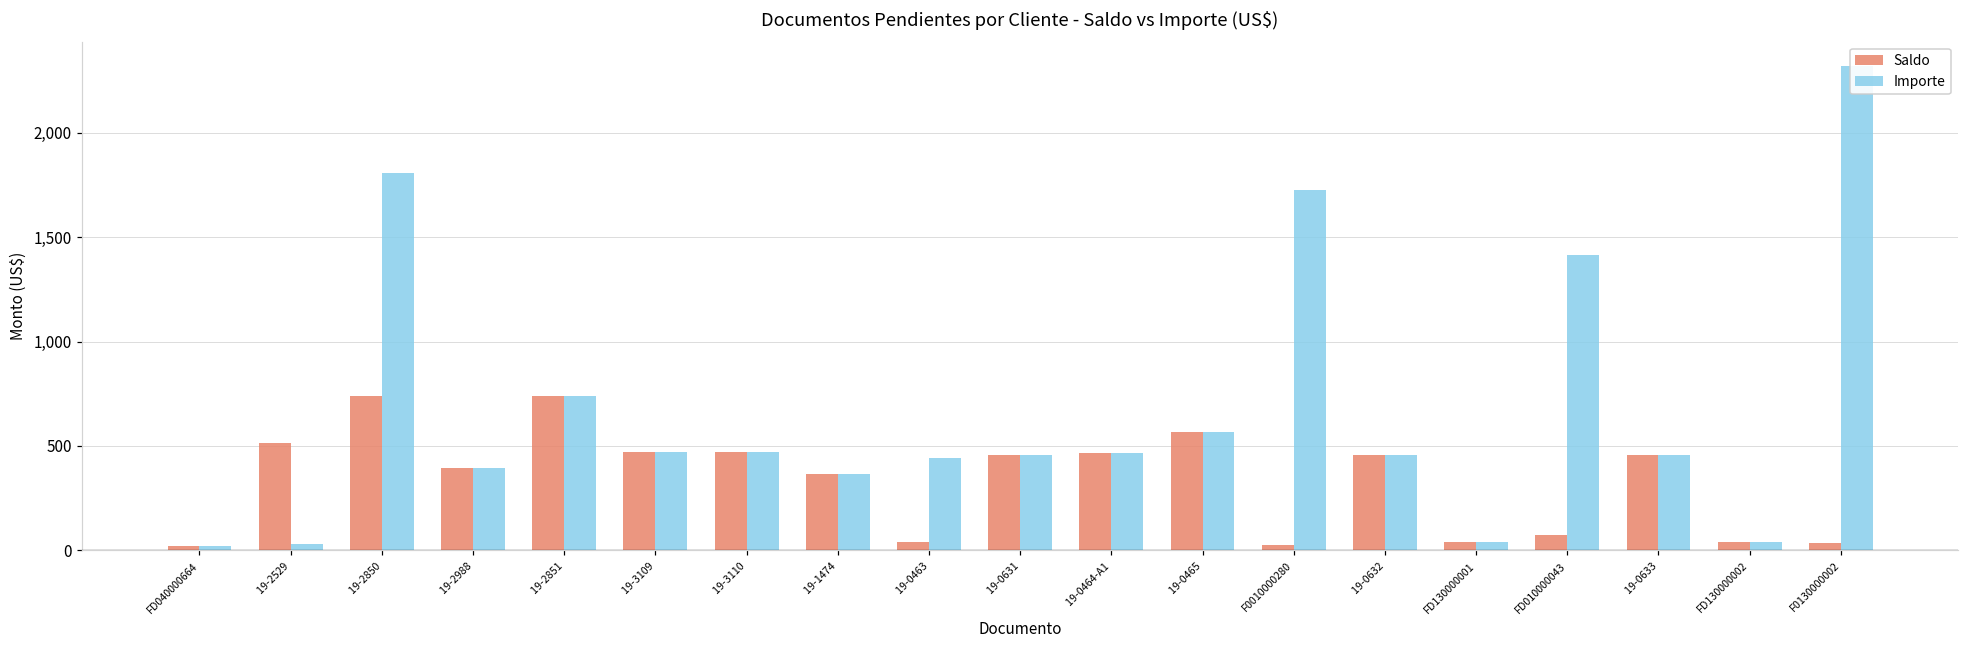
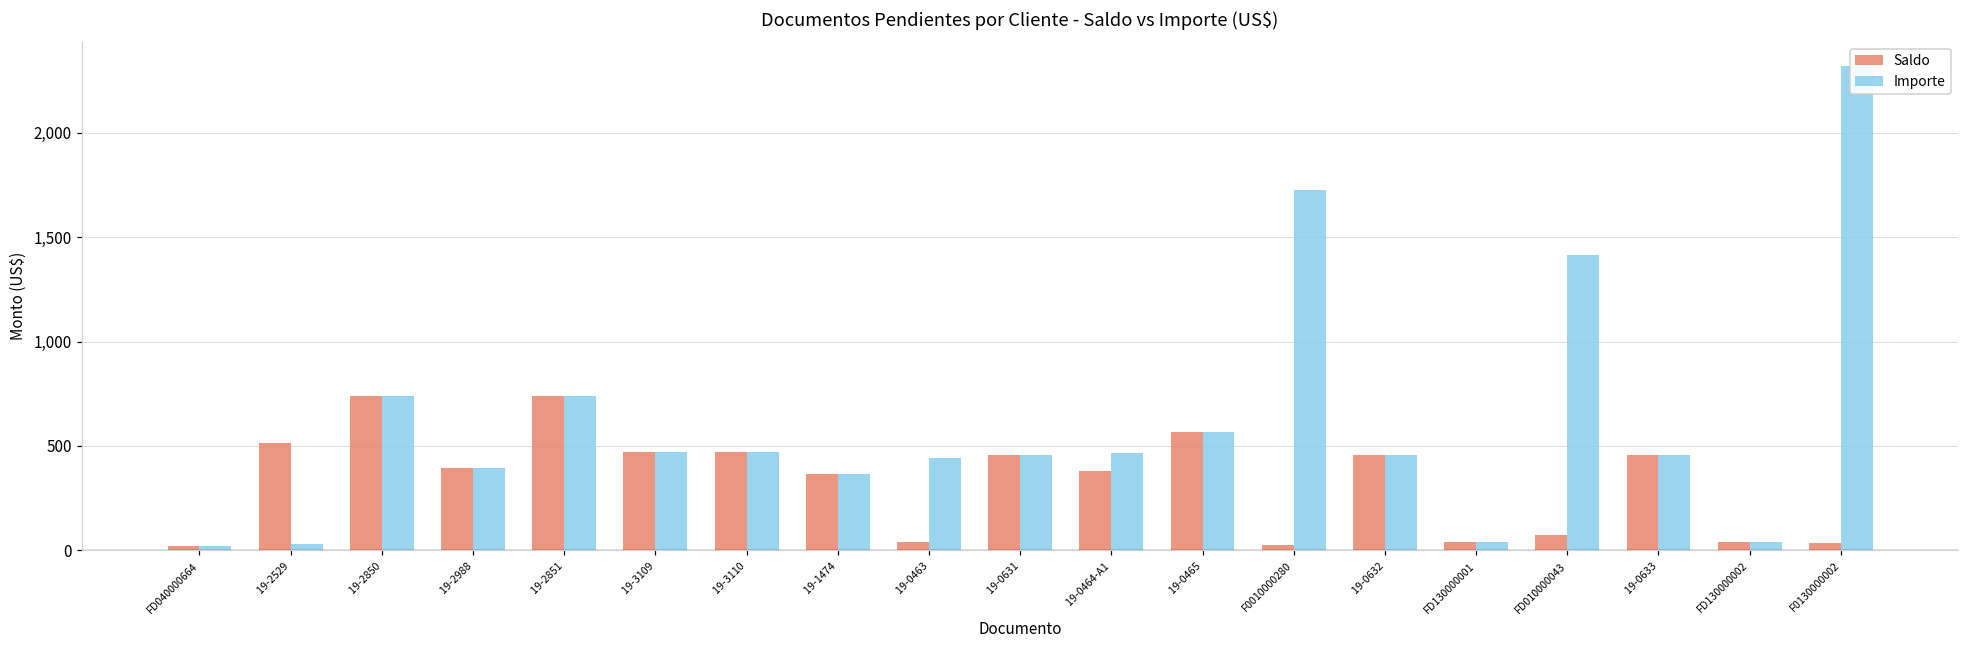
Importe, 19-2850: 1,810 -> 740
Saldo, 19-0464-A1: 470 -> 380
